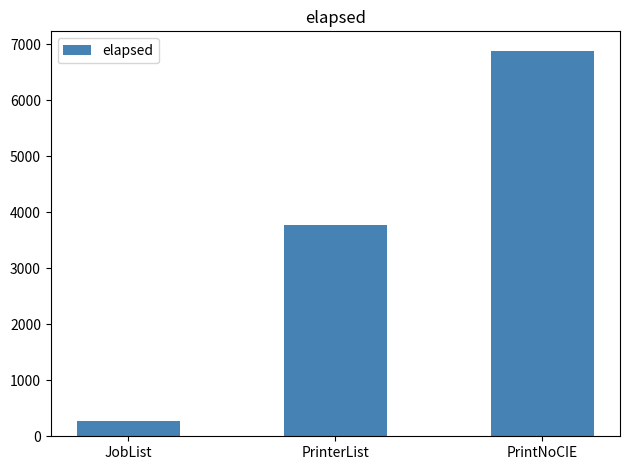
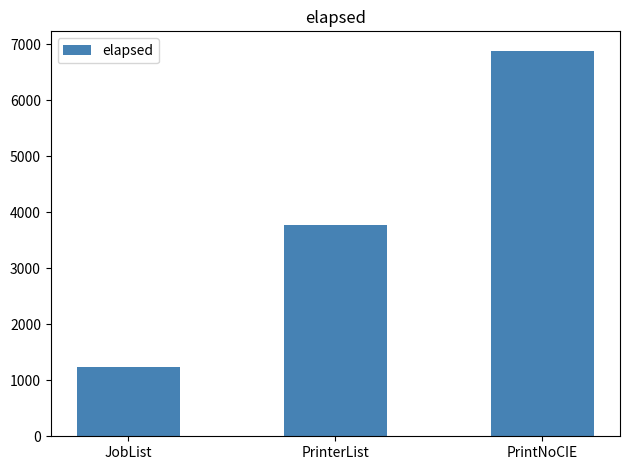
JobList: 300 -> 1200
